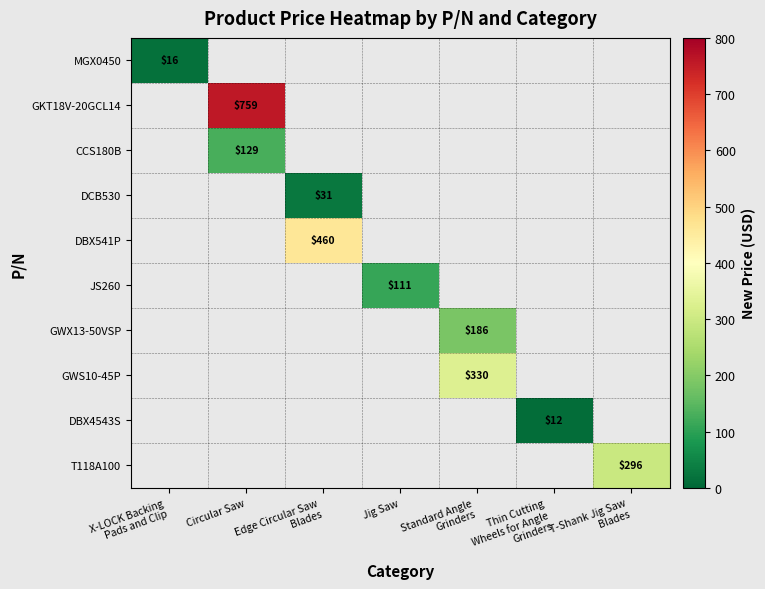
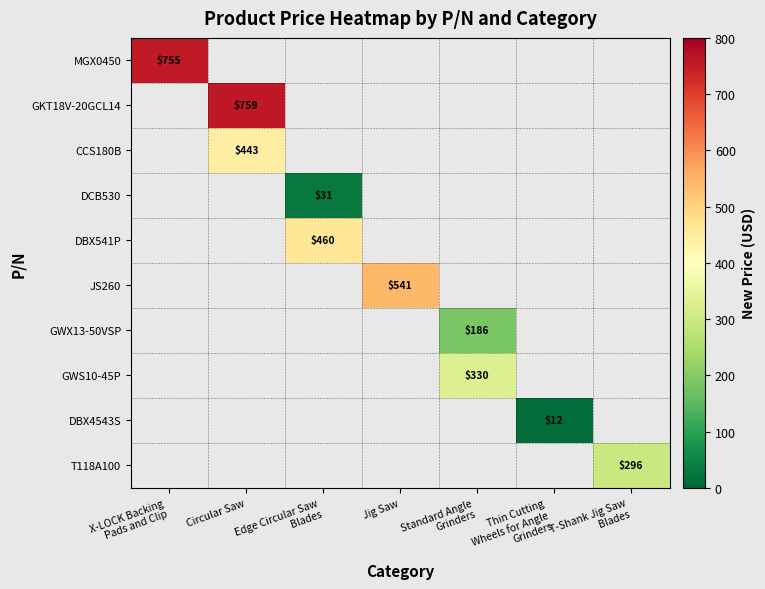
MGX0450, X-LOCK Backing Pads and Clip: $16 -> $755
CCS180B, Circular Saw: $129 -> $443
JS260, Jig Saw: $111 -> $541
